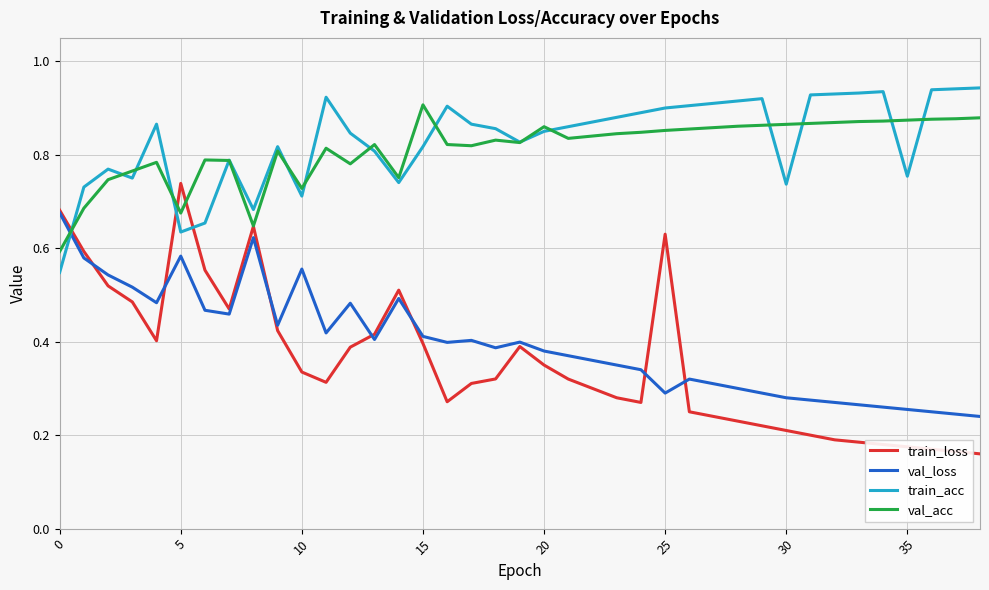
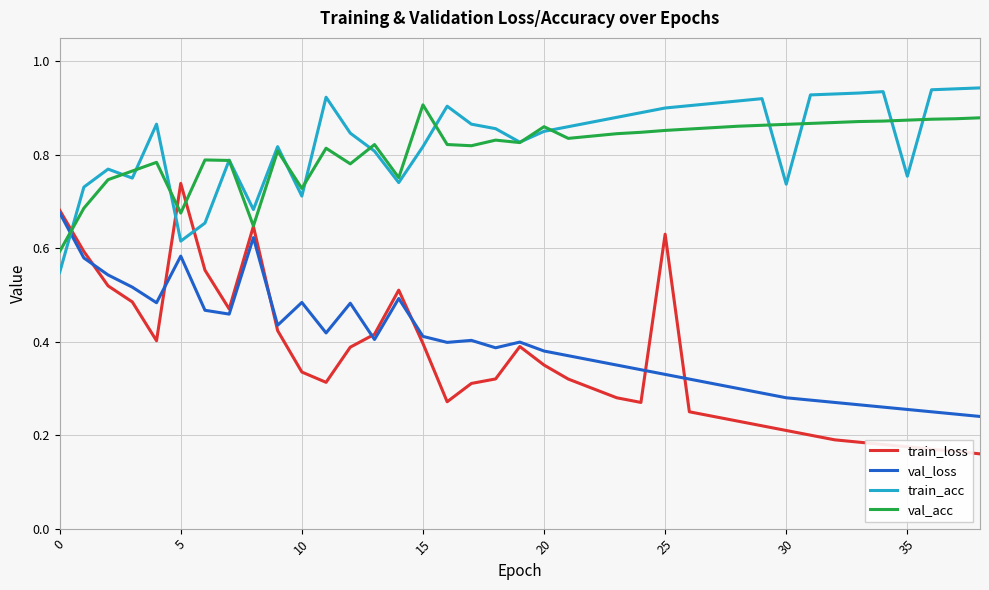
train_acc, 5: 0.63 -> 0.62
val_loss, 10: 0.56 -> 0.48
val_loss, 25: 0.29 -> 0.33
